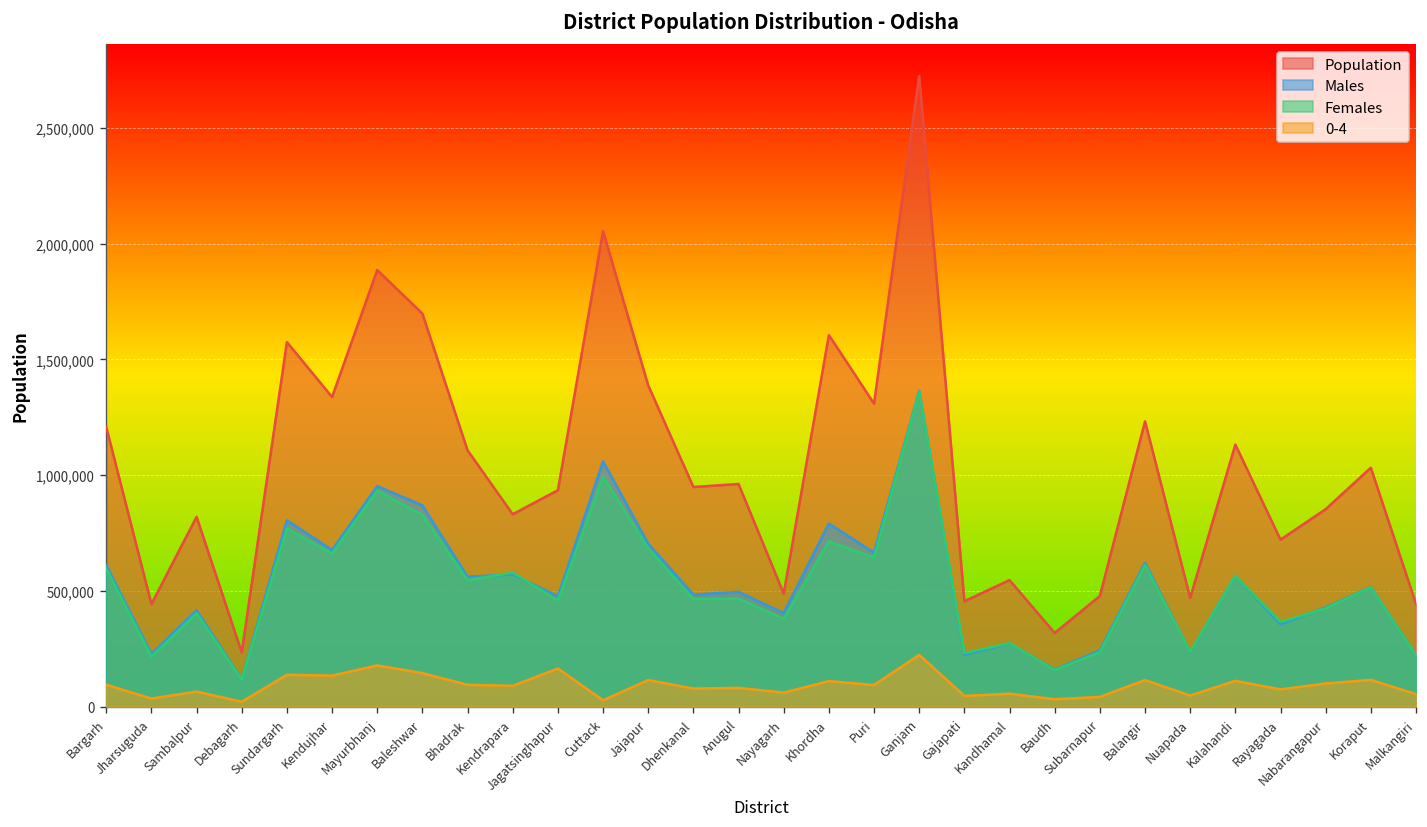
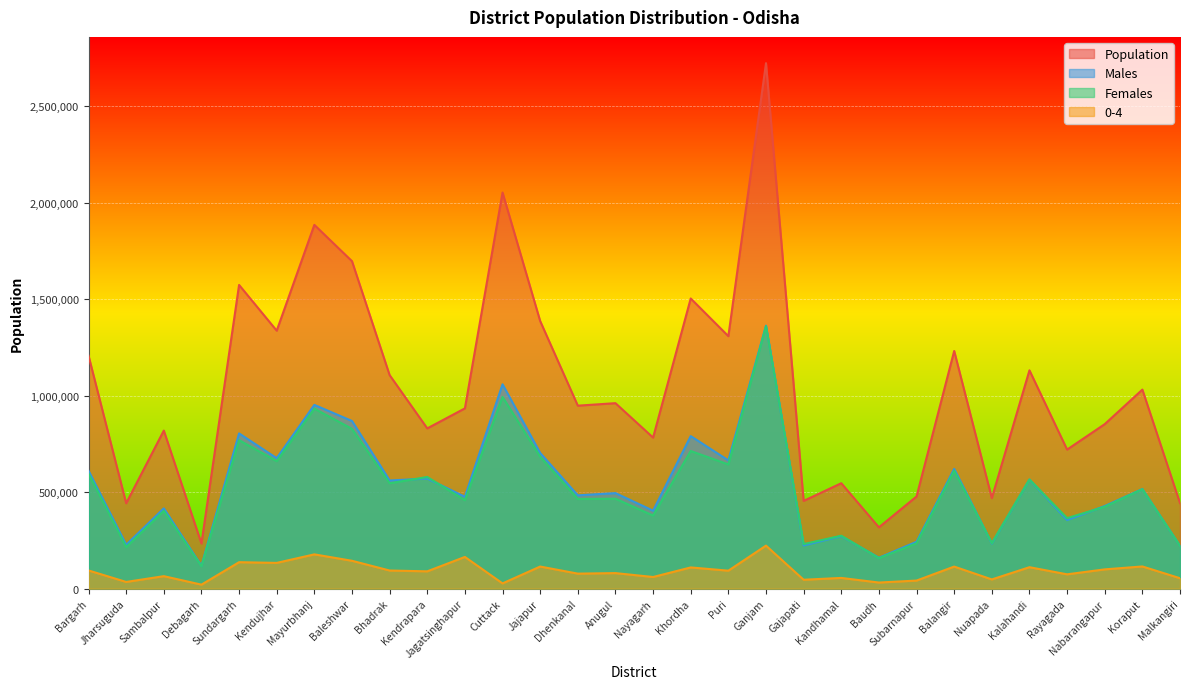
Population, Nayagarh: 490,000 -> 780,000
Population, Khordha: 1,610,000 -> 1,500,000
